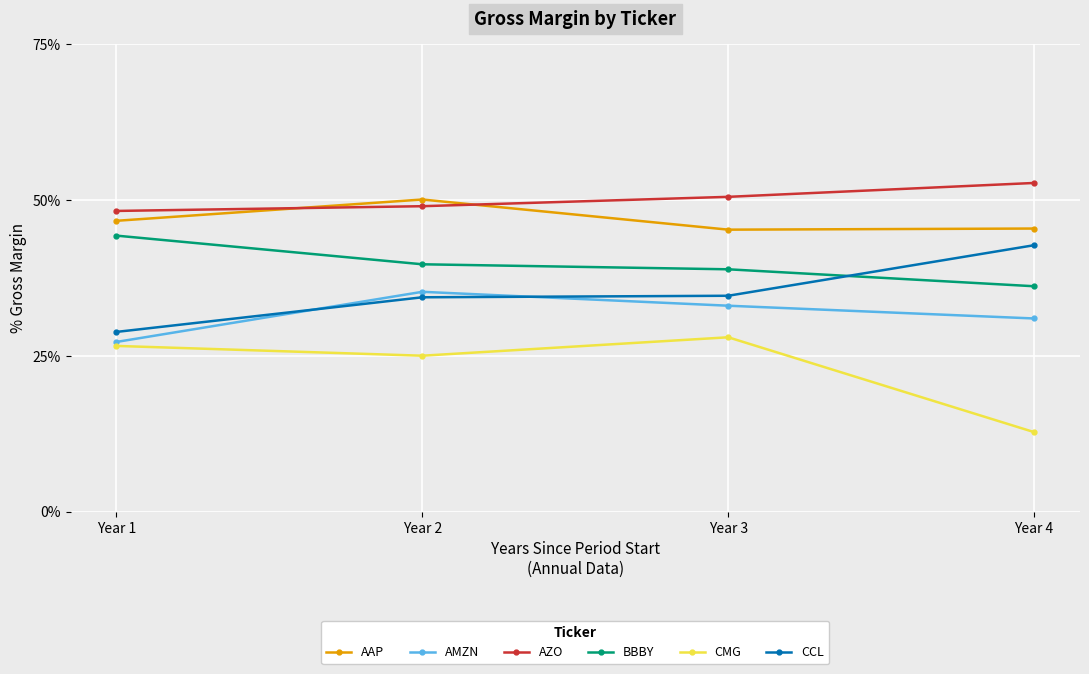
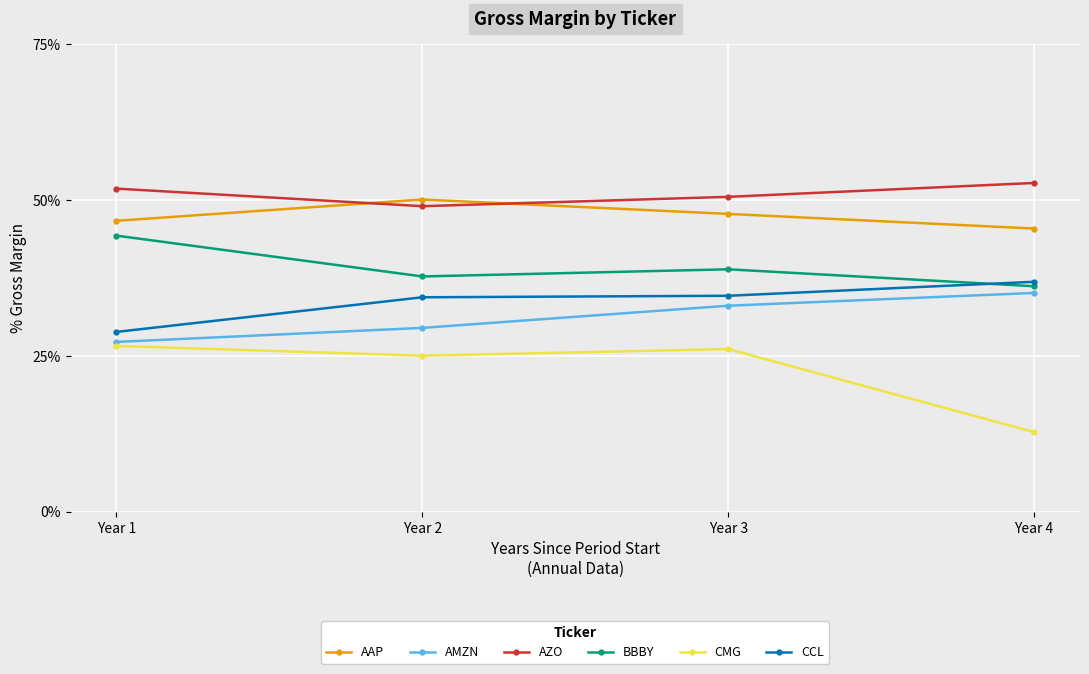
AZO, Year 1: 48% -> 52%
AMZN, Year 2: 35% -> 29%
BBBY, Year 2: 40% -> 38%
AAP, Year 3: 45% -> 48%
CMG, Year 3: 28% -> 26%
AMZN, Year 4: 31% -> 35%
CCL, Year 4: 43% -> 37%
